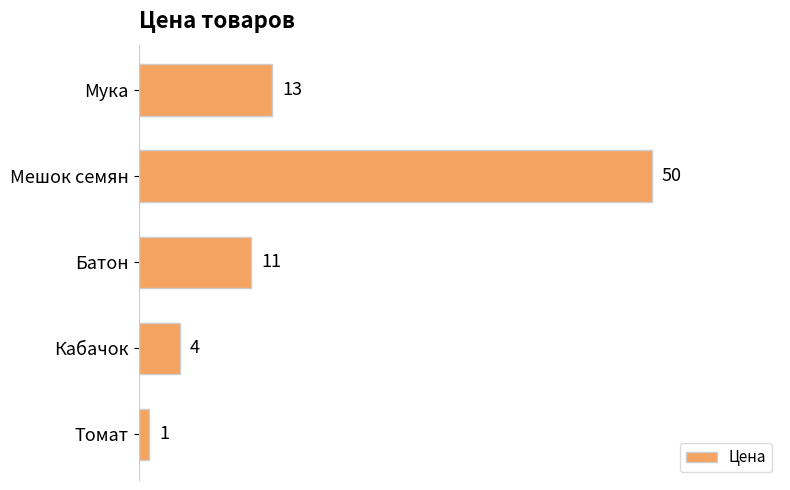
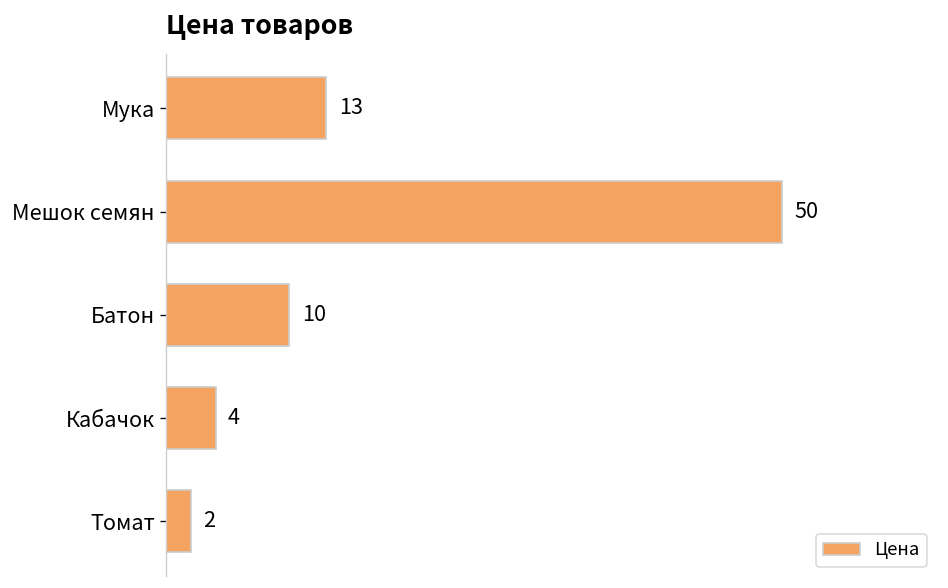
Батон: 11 -> 10
Томат: 1 -> 2
